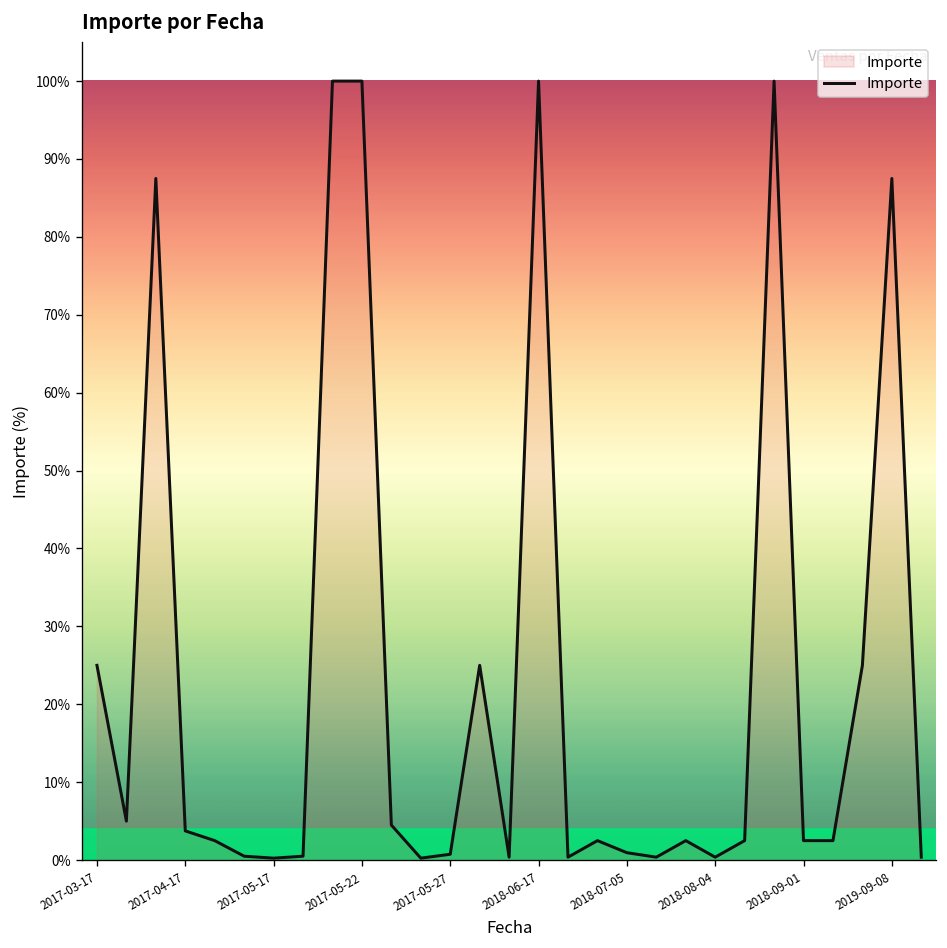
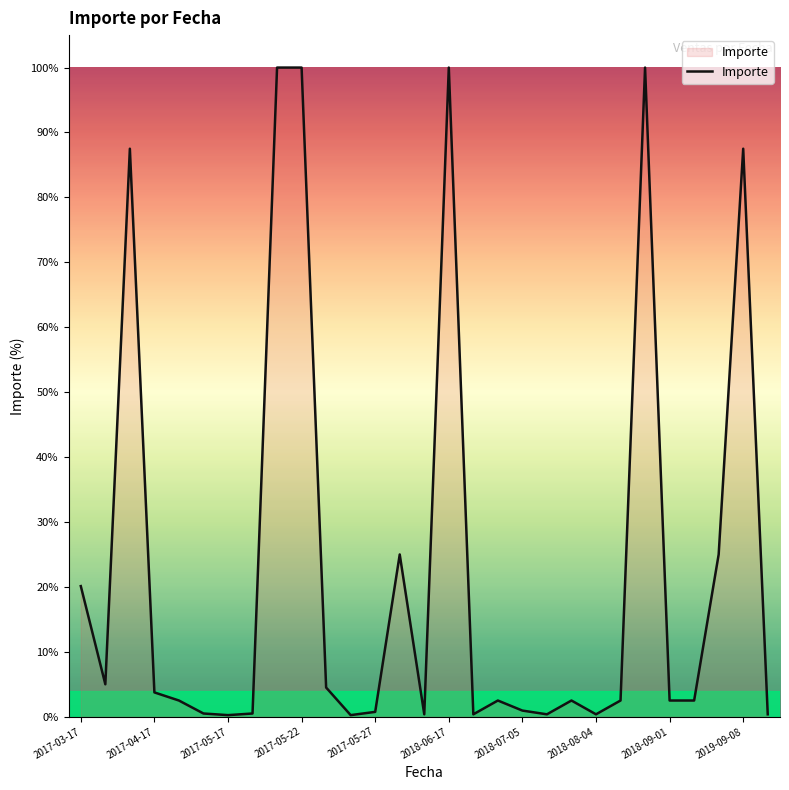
2017-03-17: 25% -> 20%
